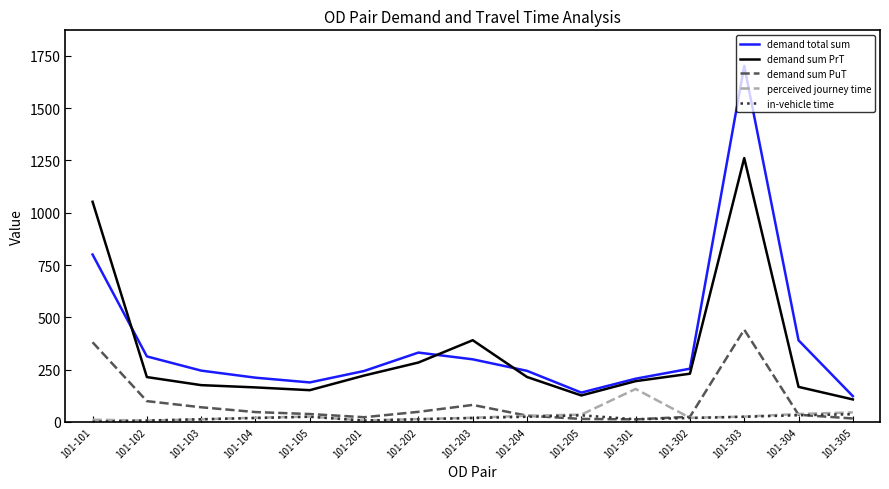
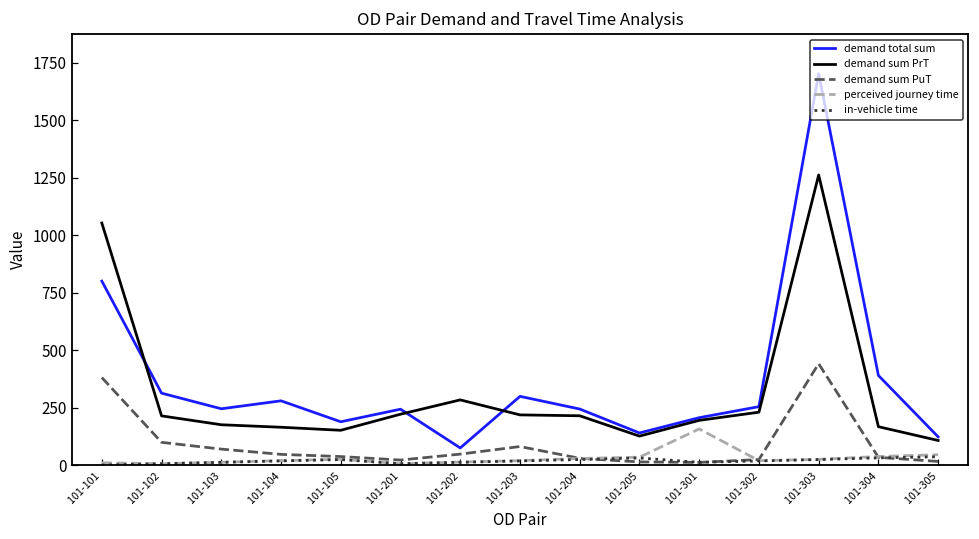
demand total sum, 101-104: 210 -> 280
demand total sum, 101-202: 330 -> 70
demand sum PrT, 101-203: 390 -> 220
